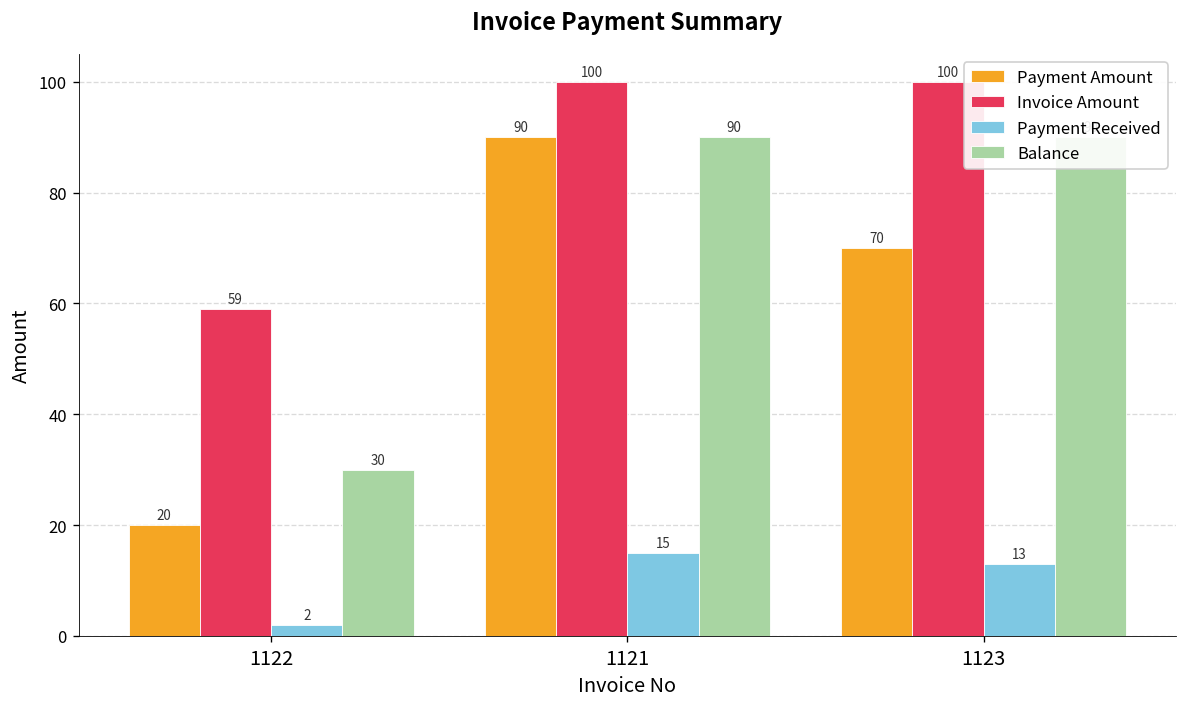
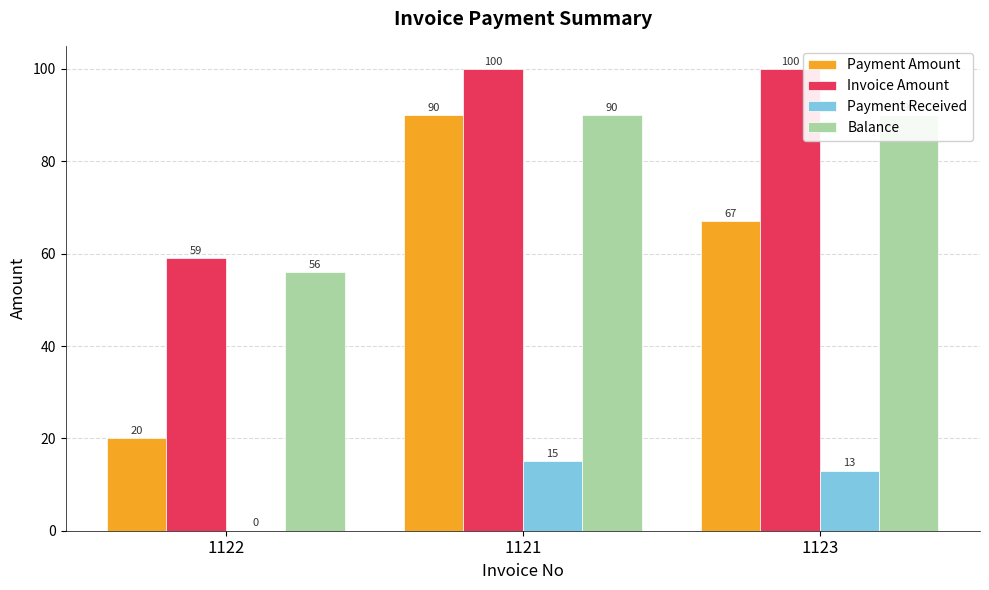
Payment Received, 1122: 2 -> 0
Balance, 1122: 30 -> 56
Payment Amount, 1123: 70 -> 67
